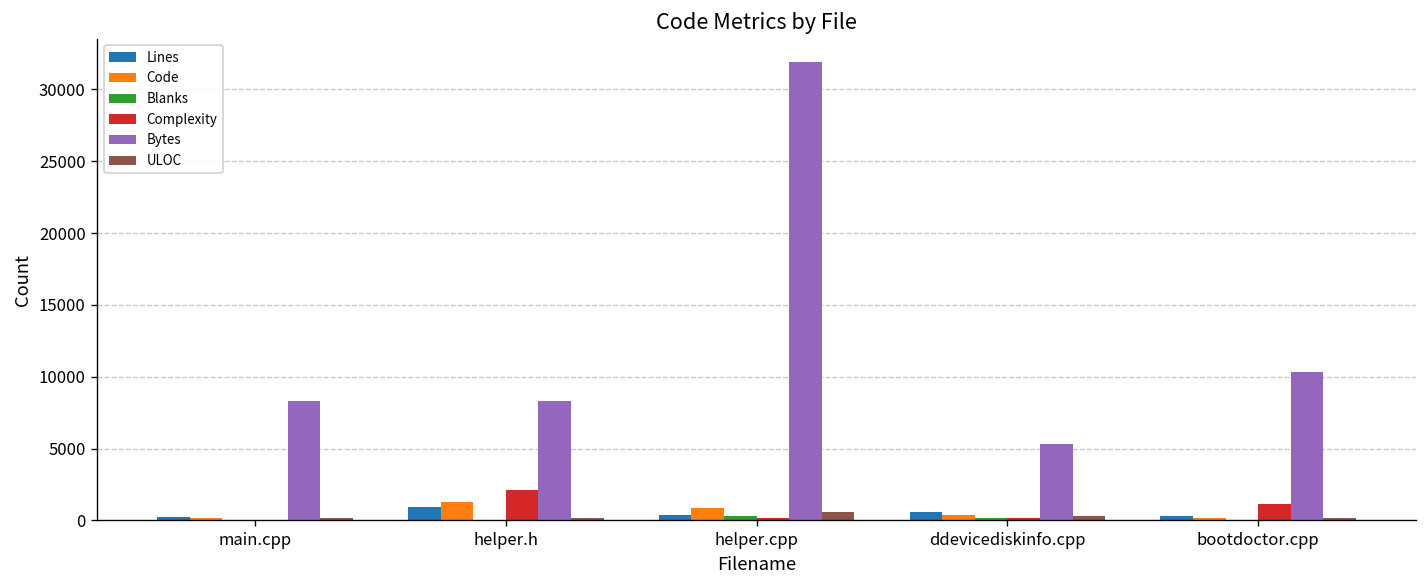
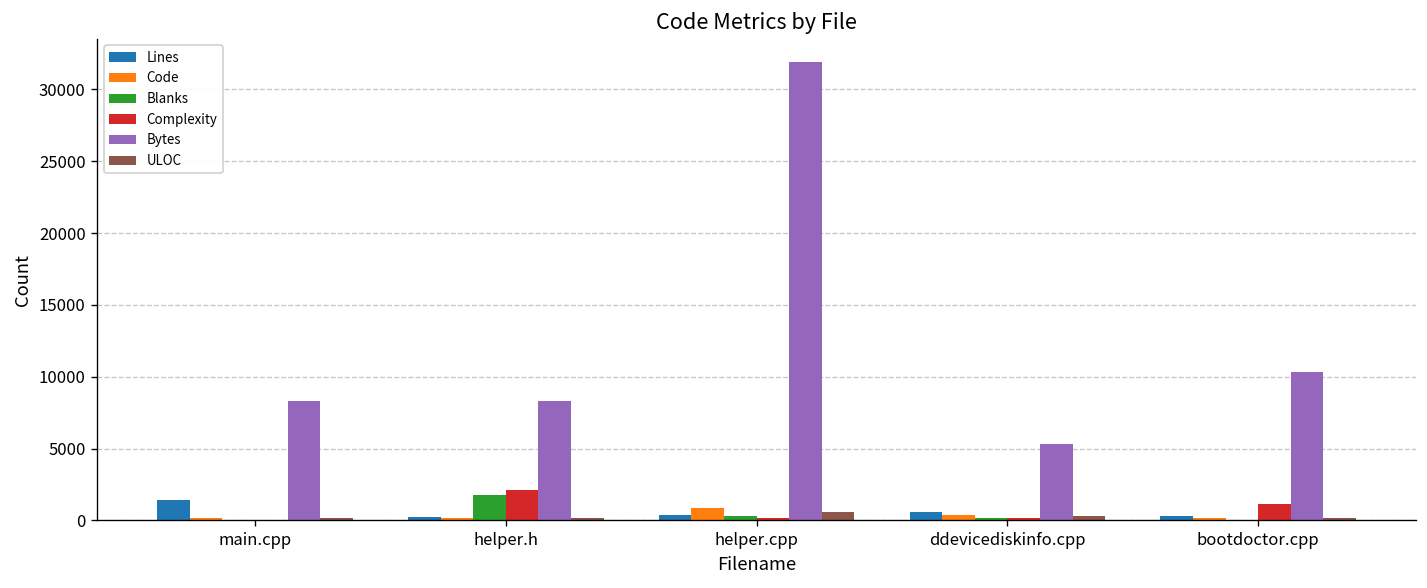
Lines, main.cpp: 300 -> 1400
Lines, helper.h: 900 -> 200
Code, helper.h: 1300 -> 200
Blanks, helper.h: 0 -> 1800
